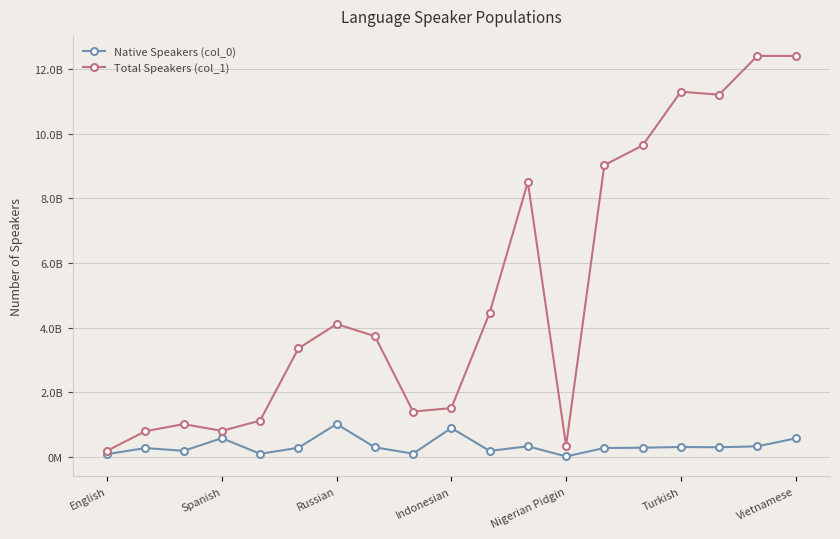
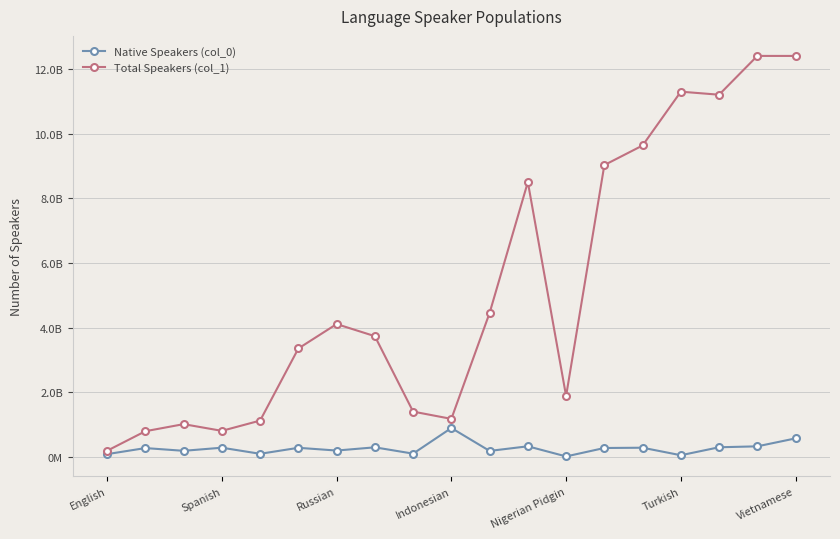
Native Speakers (col_0), Spanish: 600000000 -> 300000000
Native Speakers (col_0), Russian: 1000000000 -> 200000000
Total Speakers (col_1), Indonesian: 1500000000 -> 1200000000
Total Speakers (col_1), Nigerian Pidgin: 300000000 -> 1900000000
Native Speakers (col_0), Turkish: 300000000 -> 0
